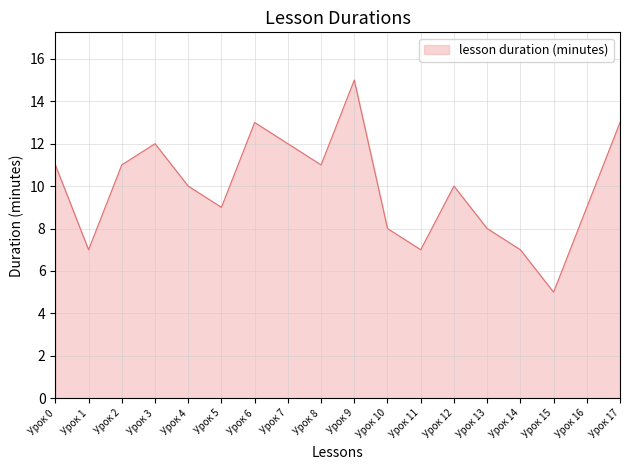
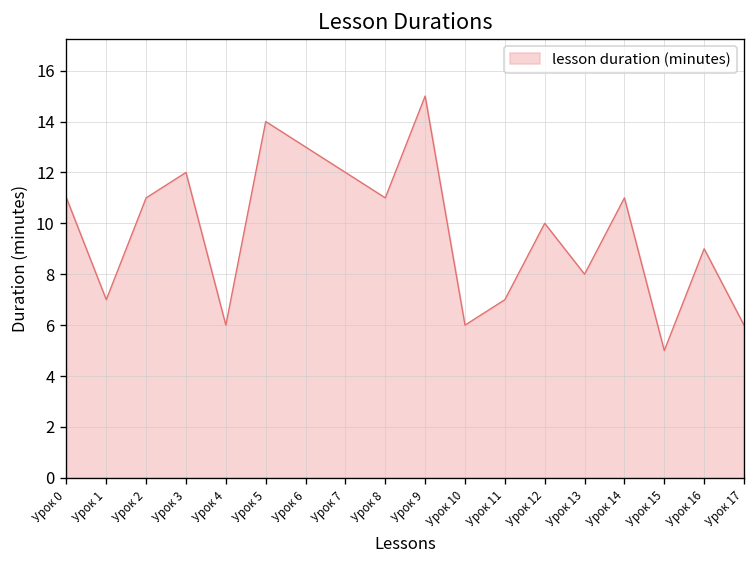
Урок 4: 10 -> 6
Урок 5: 9 -> 14
Урок 10: 8 -> 6
Урок 14: 7 -> 11
Урок 17: 13 -> 6
